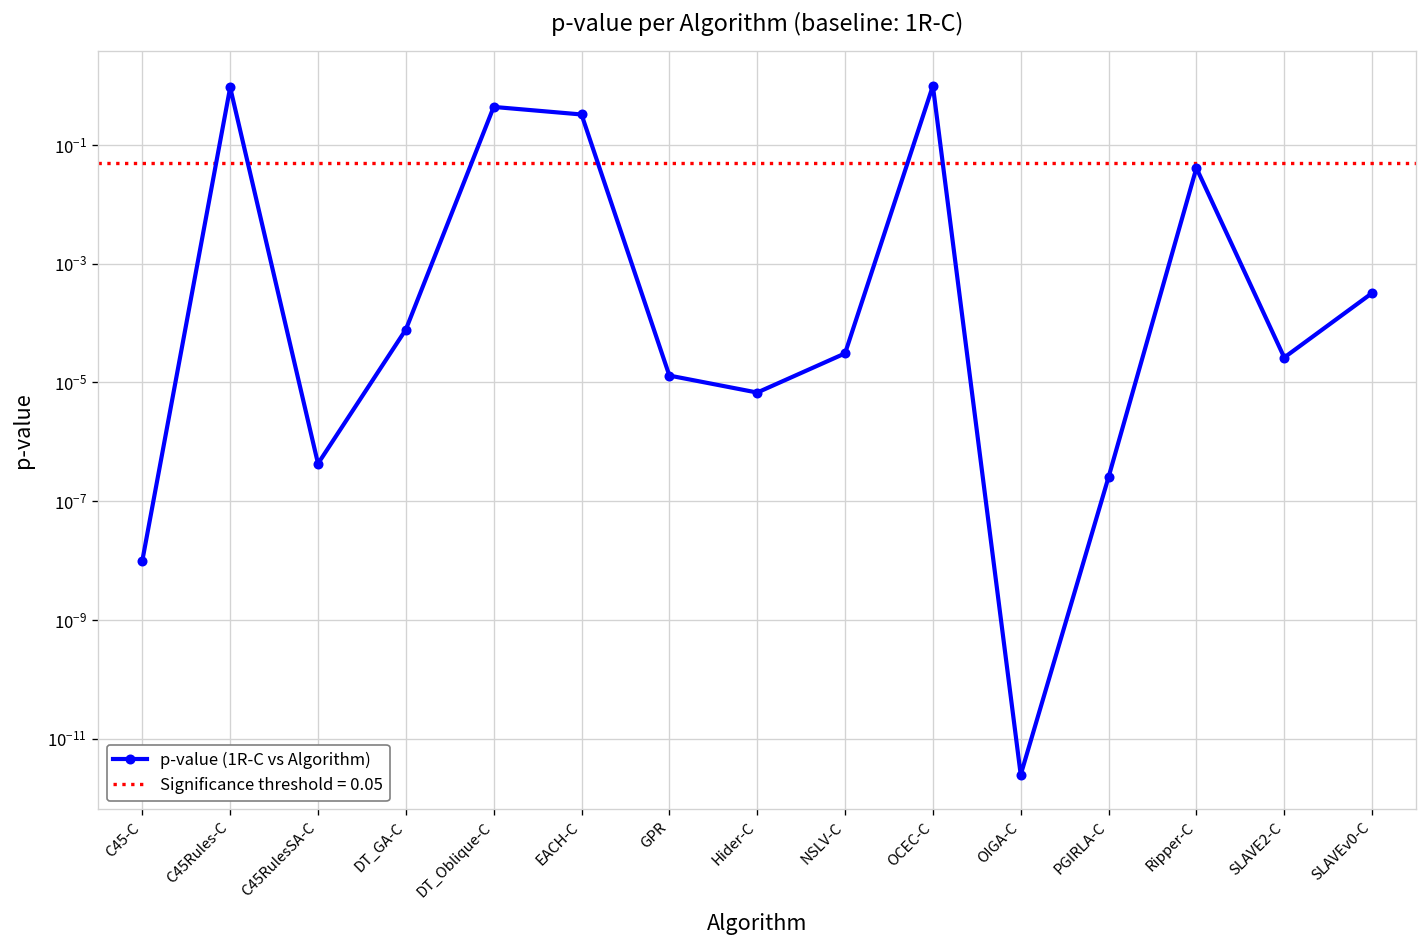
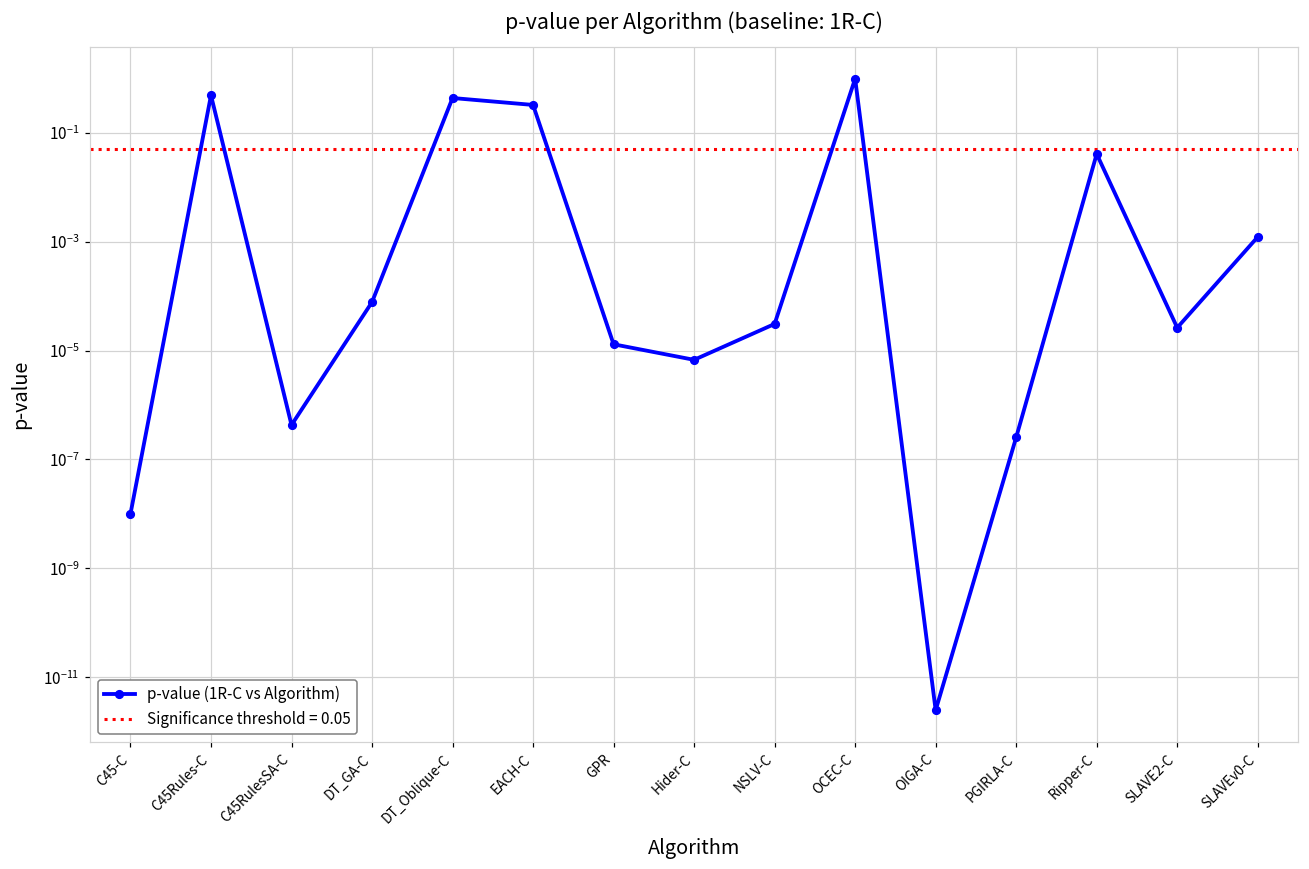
C45Rules-C: 0.9 -> 0.5
SLAVEv0-C: 0.0003 -> 0.0012
